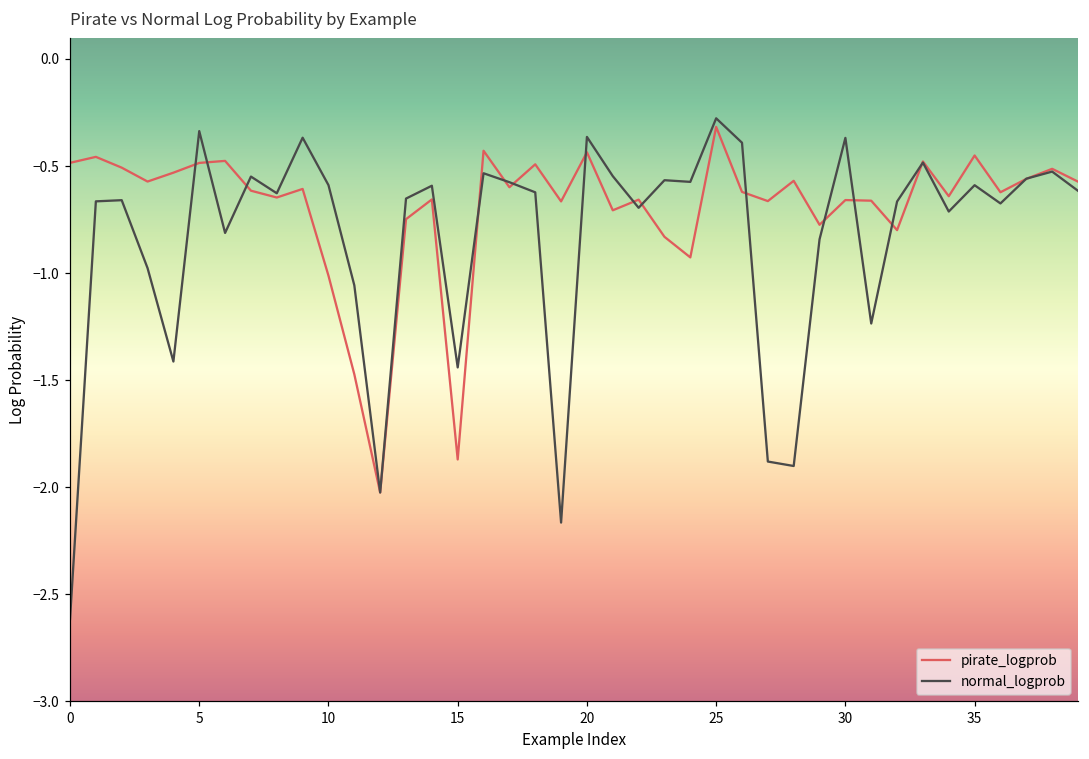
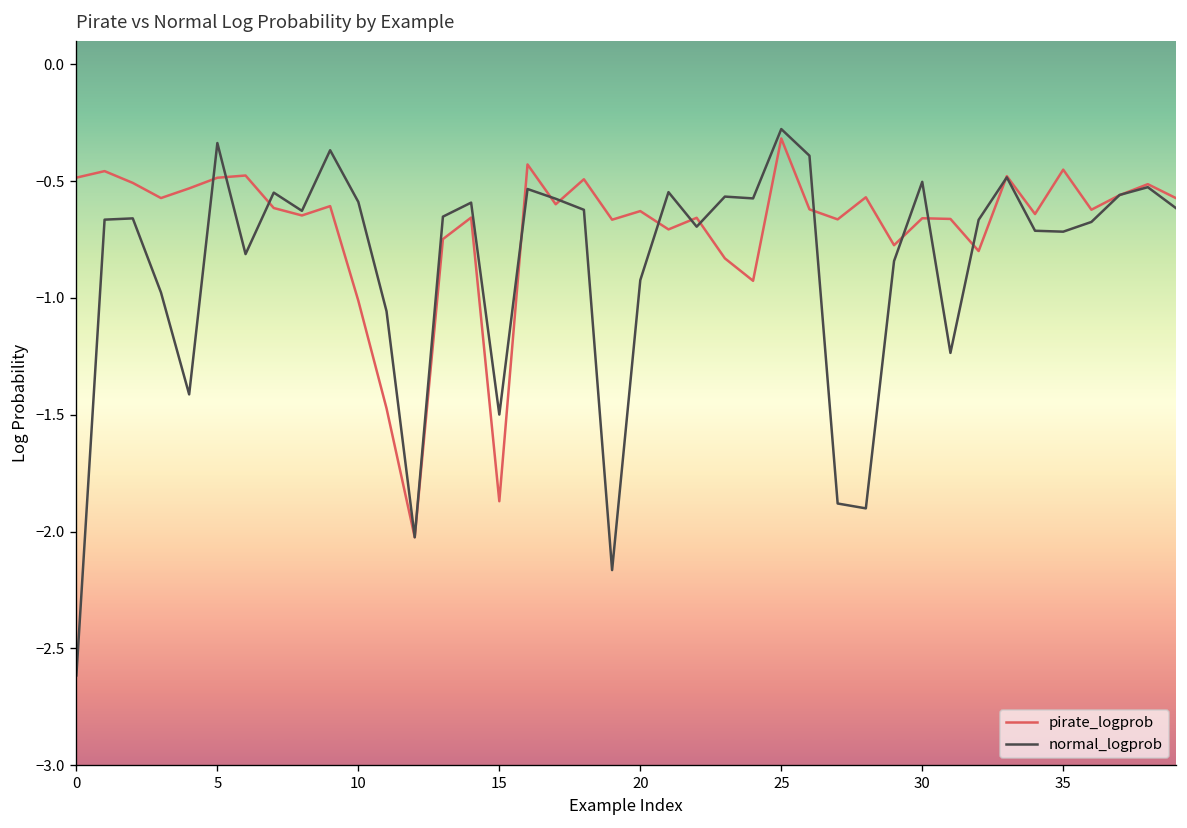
normal_logprob, 15: -1.44 -> -1.50
pirate_logprob, 20: -0.44 -> -0.63
normal_logprob, 20: -0.36 -> -0.92
normal_logprob, 30: -0.37 -> -0.50
normal_logprob, 35: -0.59 -> -0.72
